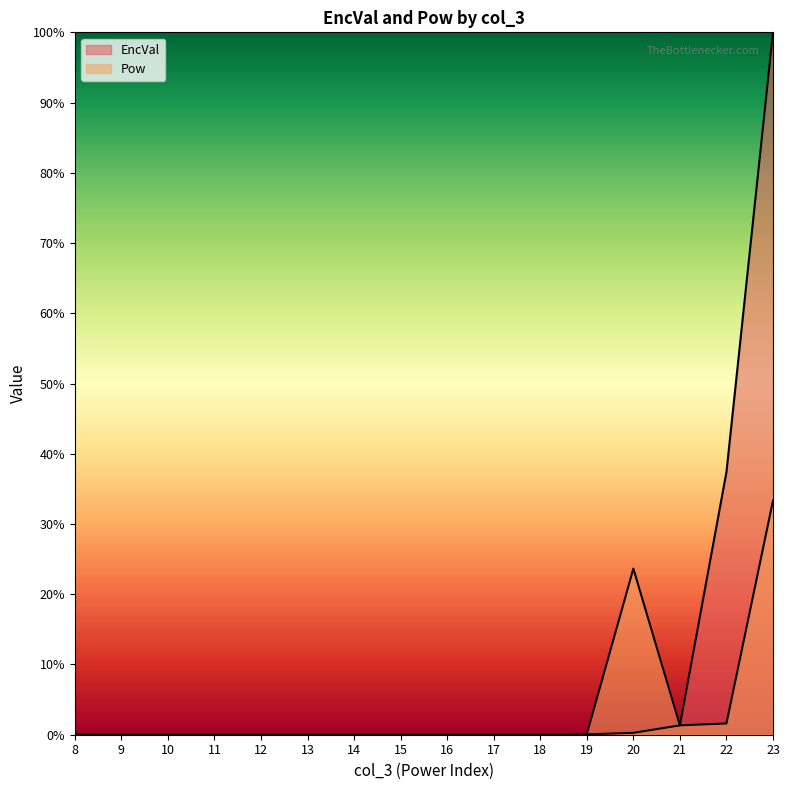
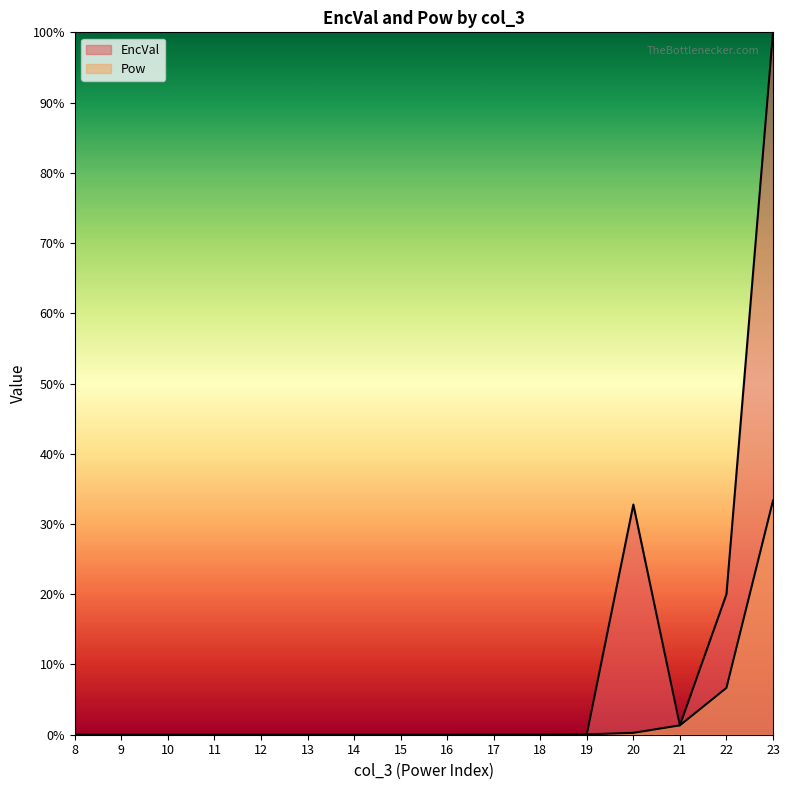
EncVal, 20: 0% -> 33%
Pow, 20: 24% -> 0%
EncVal, 22: 37% -> 20%
Pow, 22: 2% -> 7%
